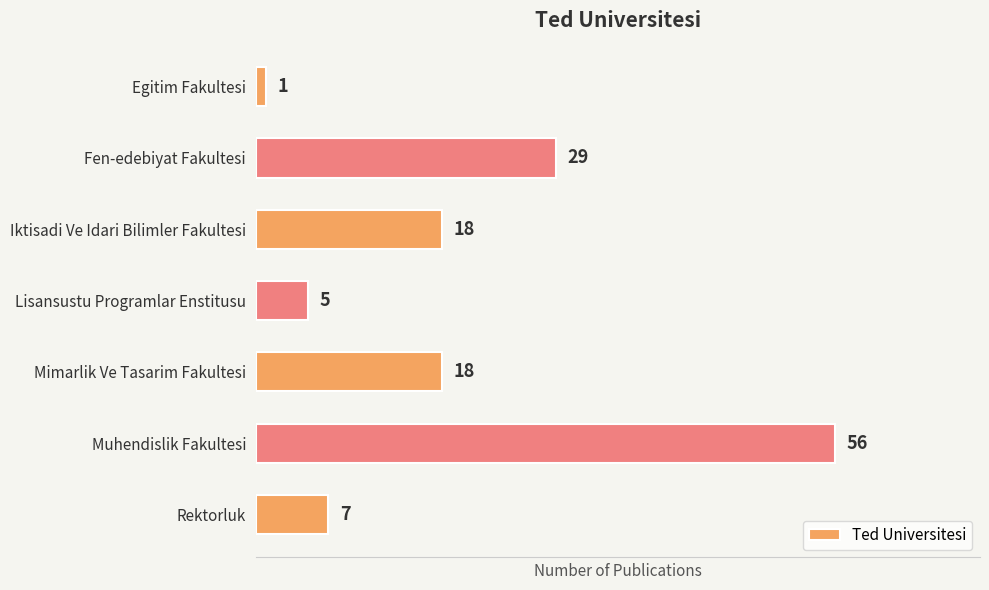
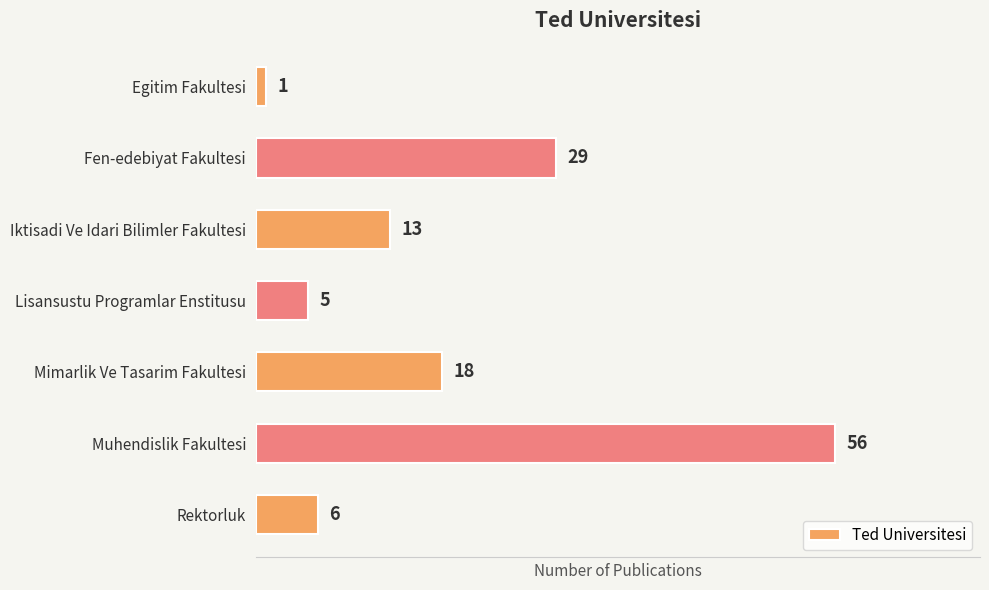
Iktisadi Ve Idari Bilimler Fakultesi: 18 -> 13
Rektorluk: 7 -> 6
